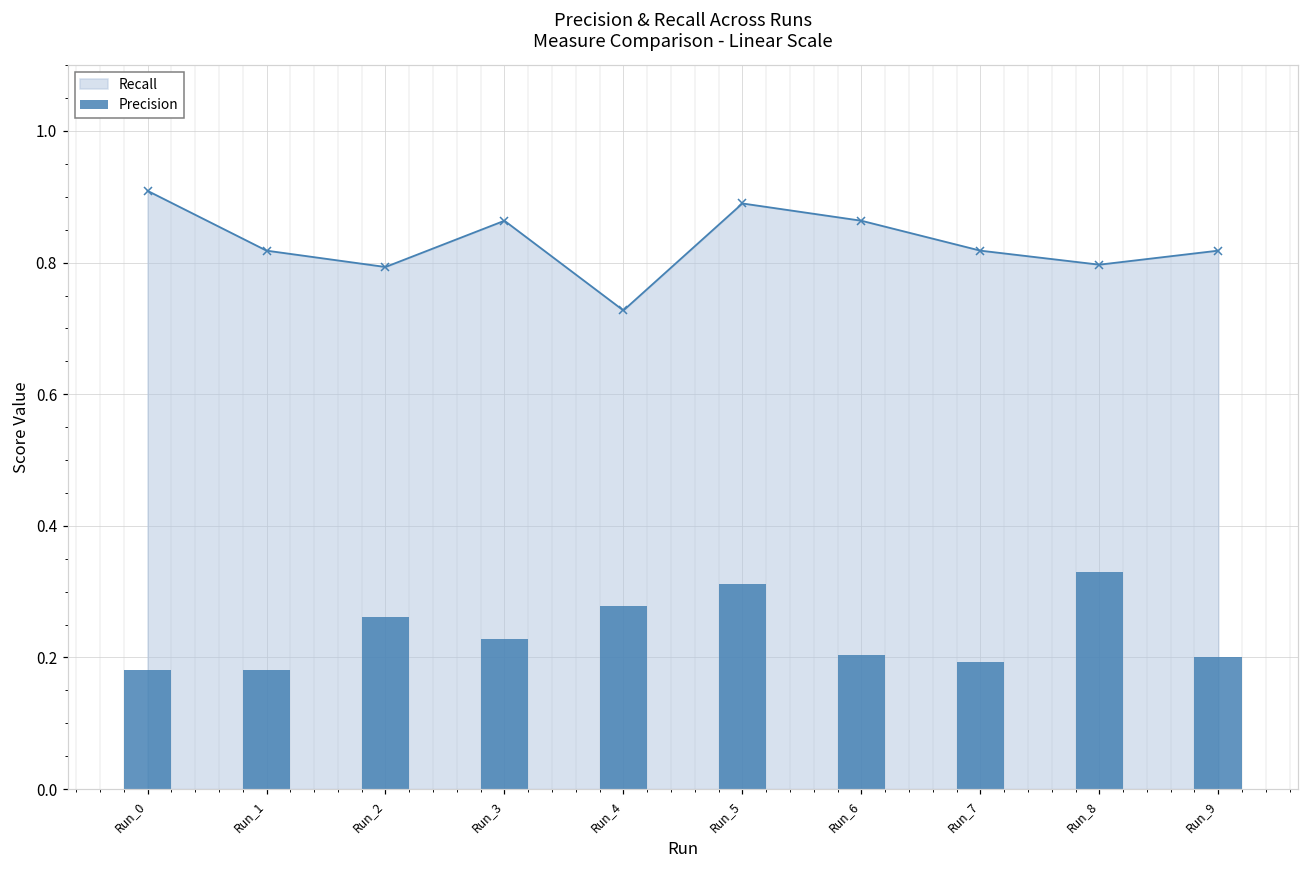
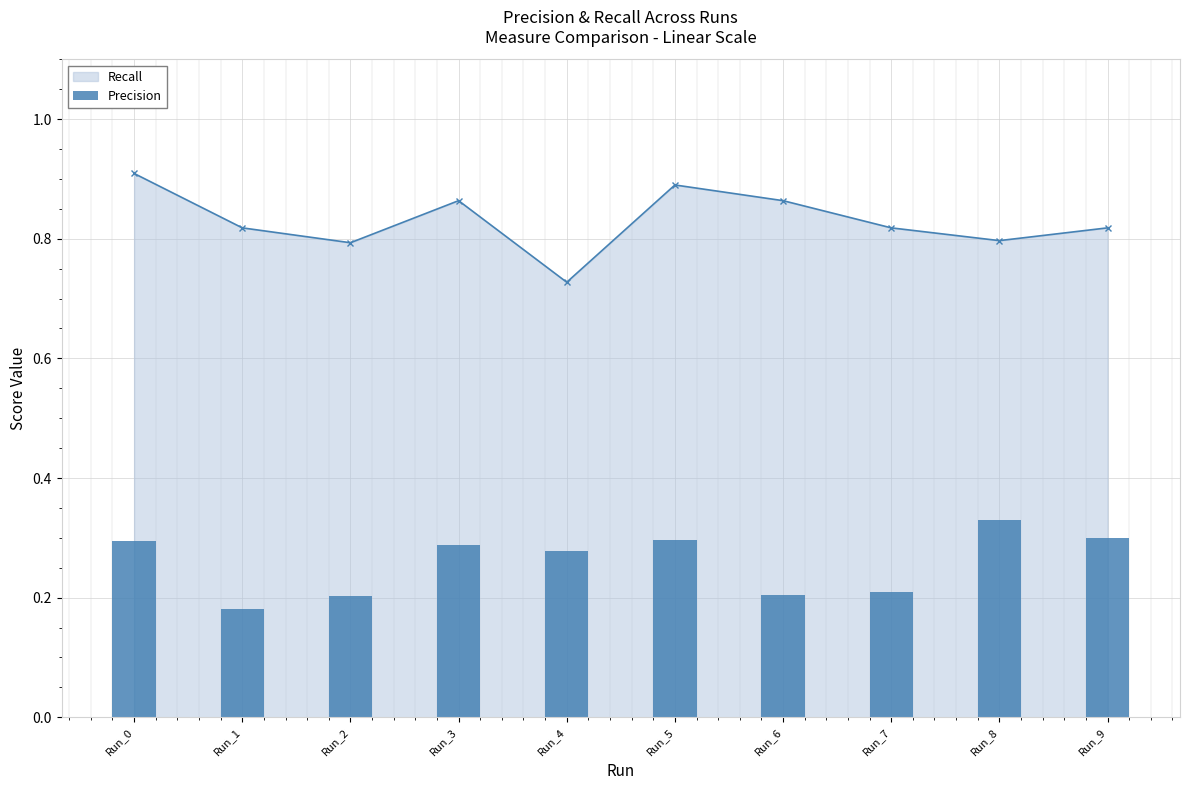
Precision, Run_0: 0.18 -> 0.29
Precision, Run_2: 0.26 -> 0.20
Precision, Run_3: 0.23 -> 0.29
Precision, Run_5: 0.31 -> 0.30
Precision, Run_7: 0.19 -> 0.21
Precision, Run_9: 0.2 -> 0.3
